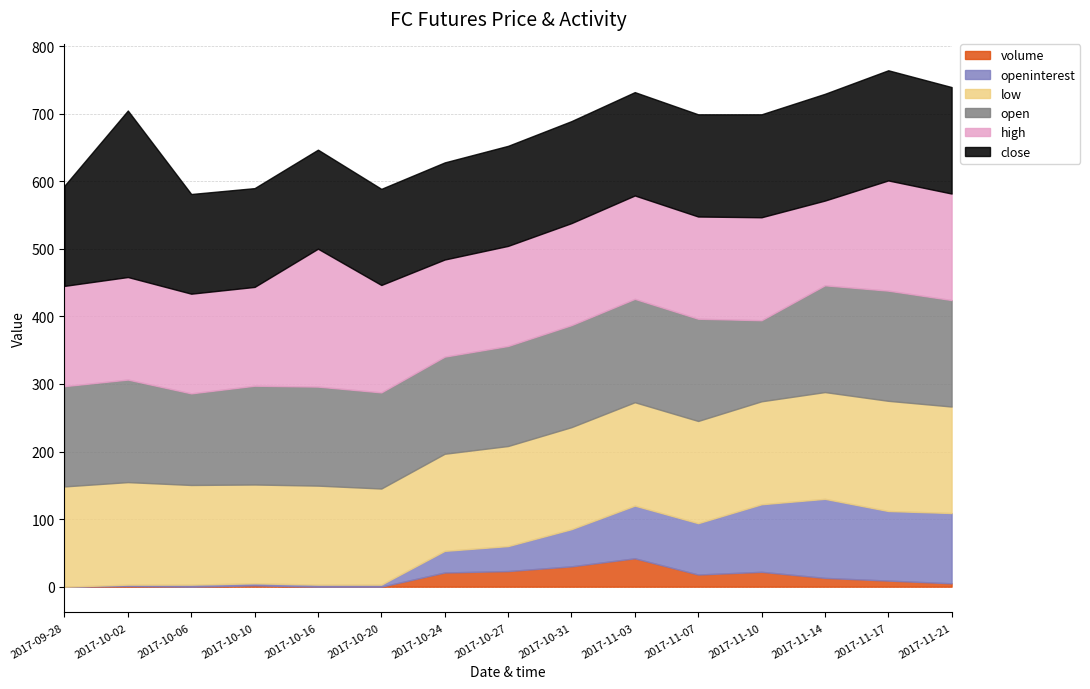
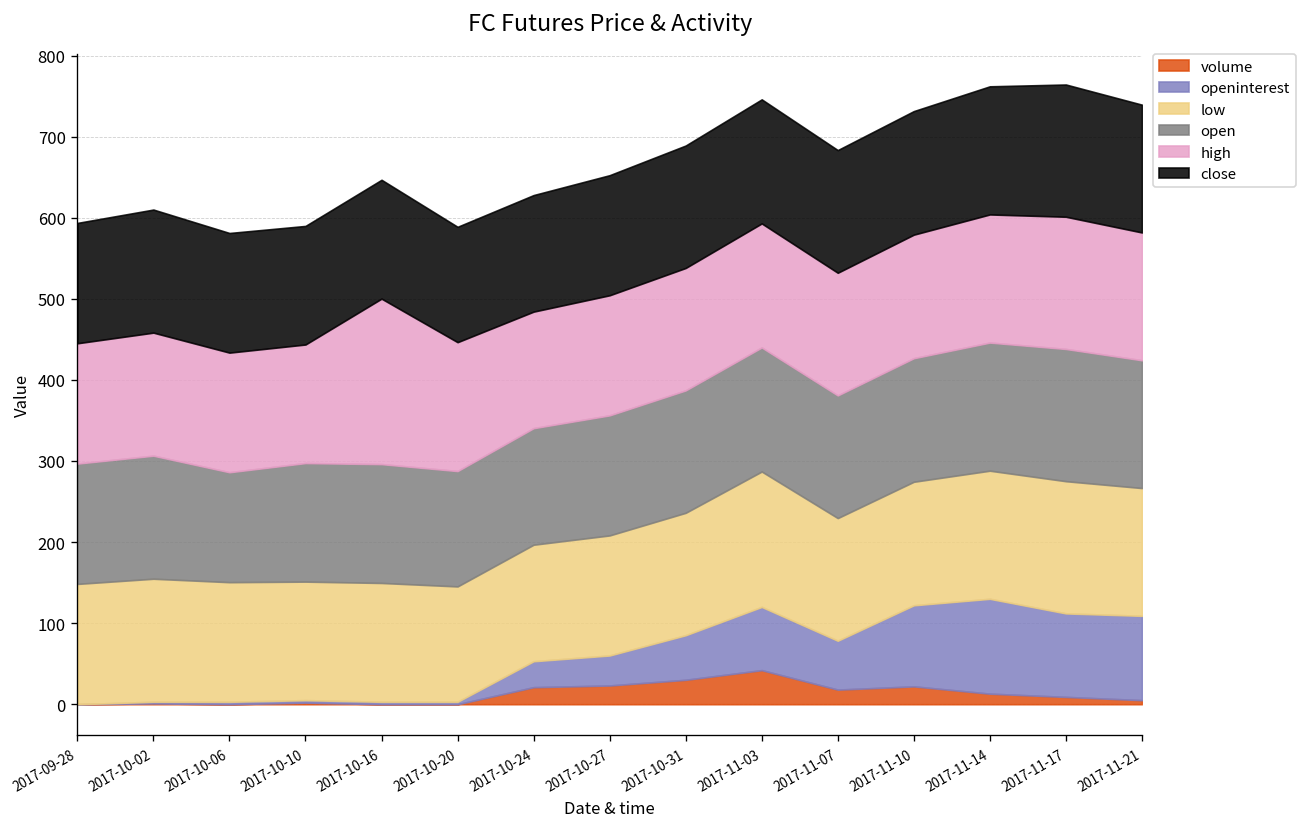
close, 2017-10-02: 250 -> 150
low, 2017-11-03: 150 -> 170
openinterest, 2017-11-07: 80 -> 60
open, 2017-11-10: 120 -> 150
high, 2017-11-14: 130 -> 160
